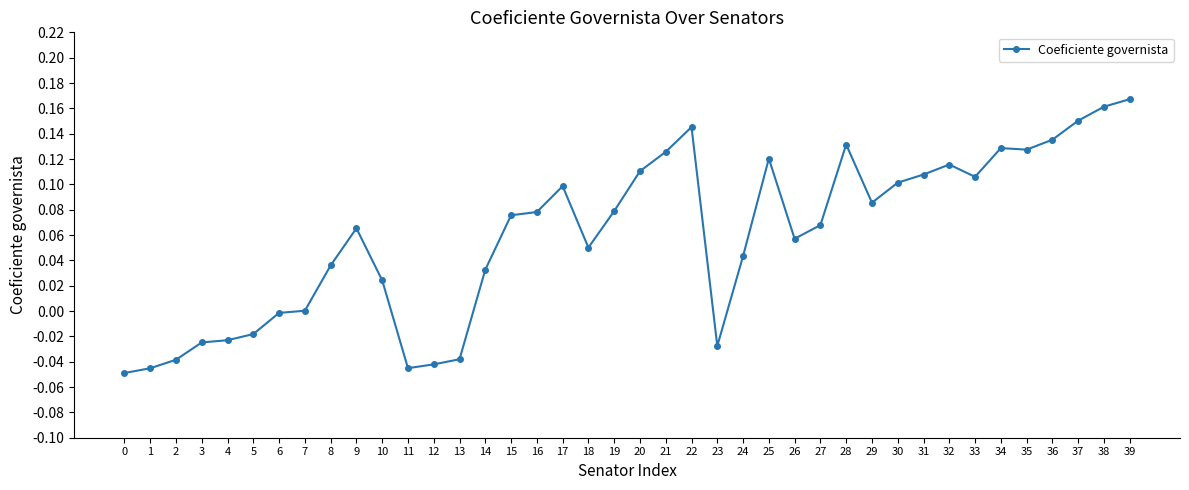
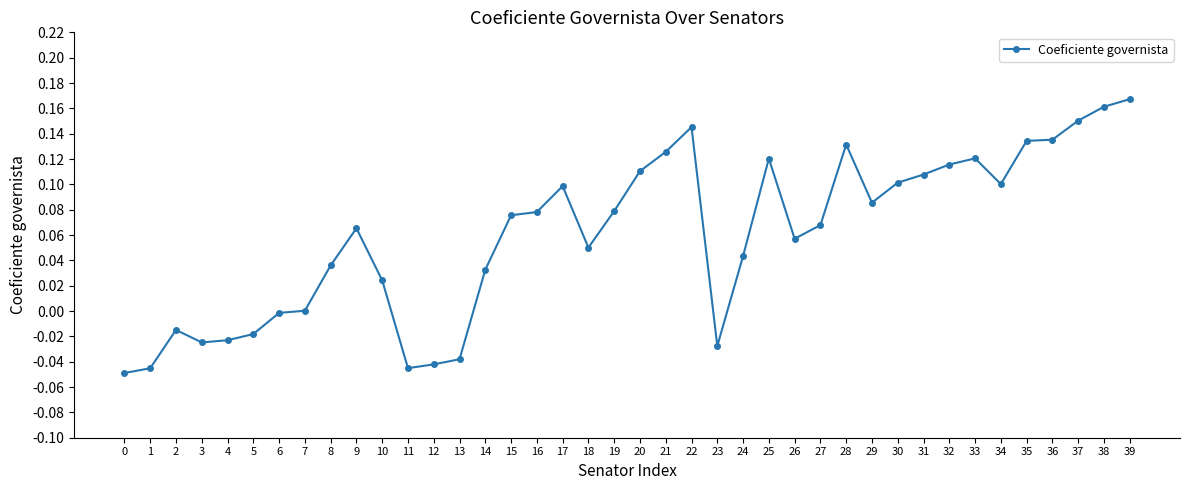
2: -0.038 -> -0.015
33: 0.106 -> 0.121
34: 0.129 -> 0.100
35: 0.127 -> 0.134
